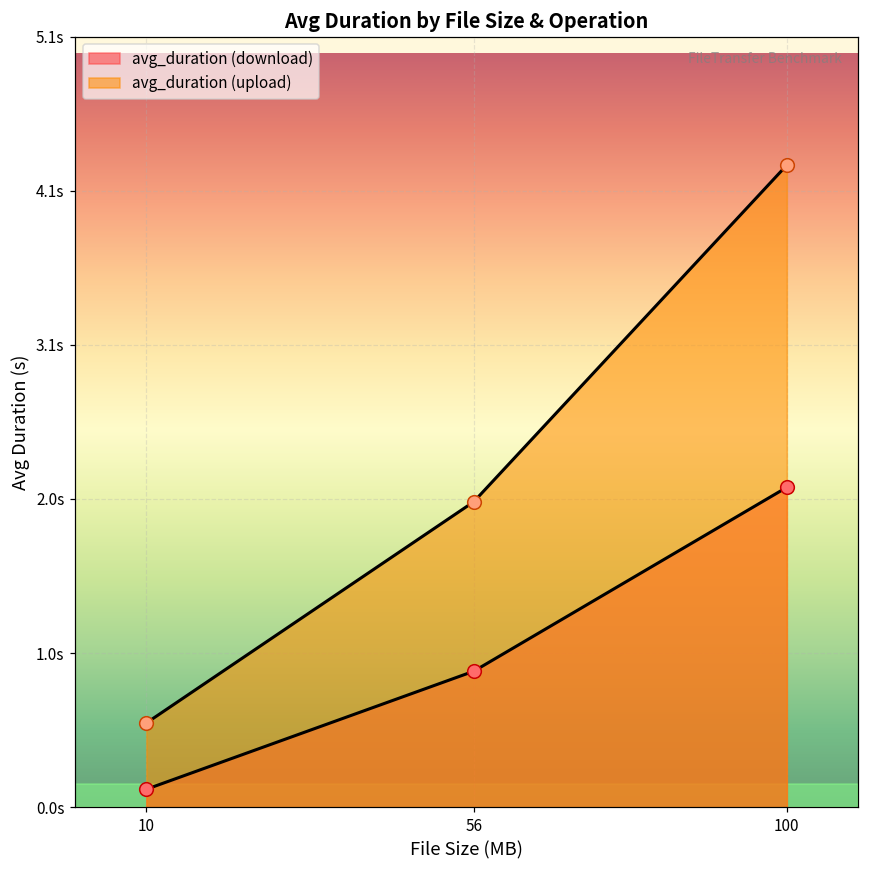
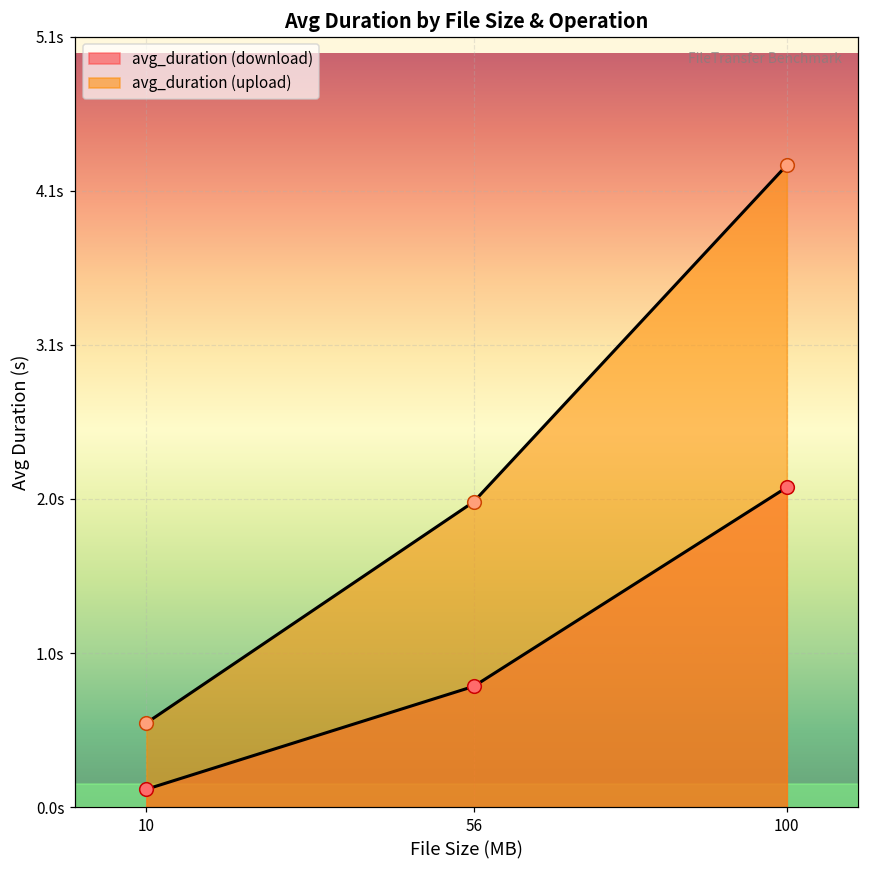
avg_duration (download), 56: 0.90s -> 0.80s
